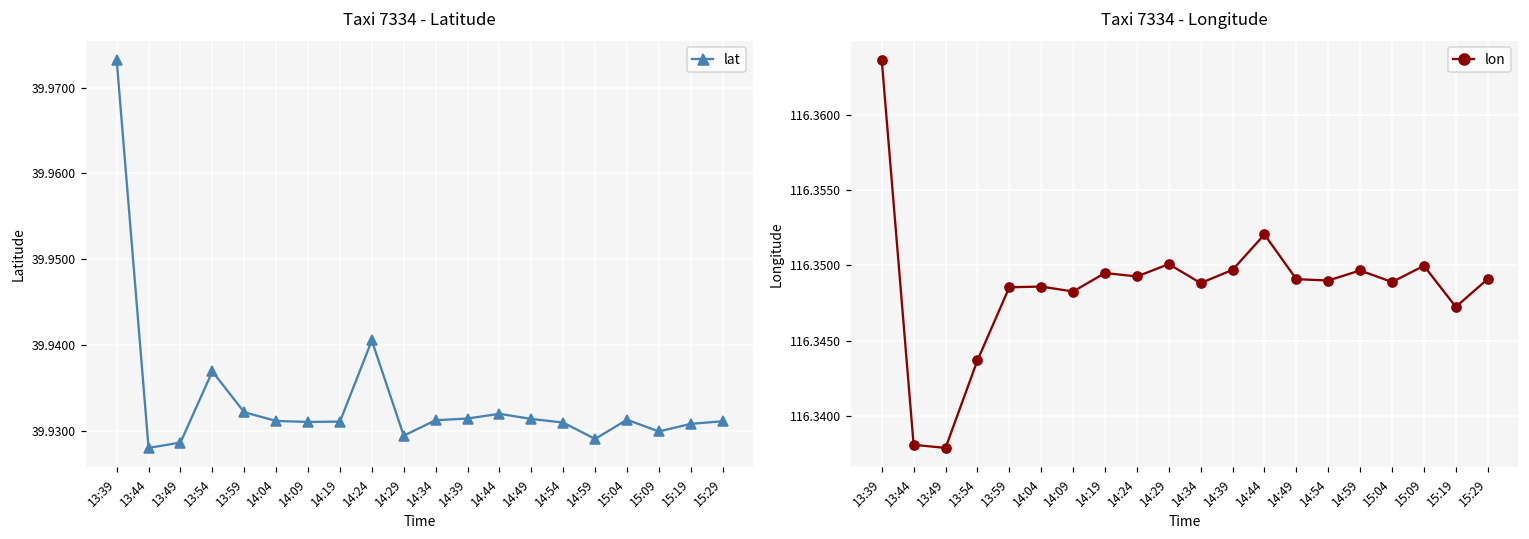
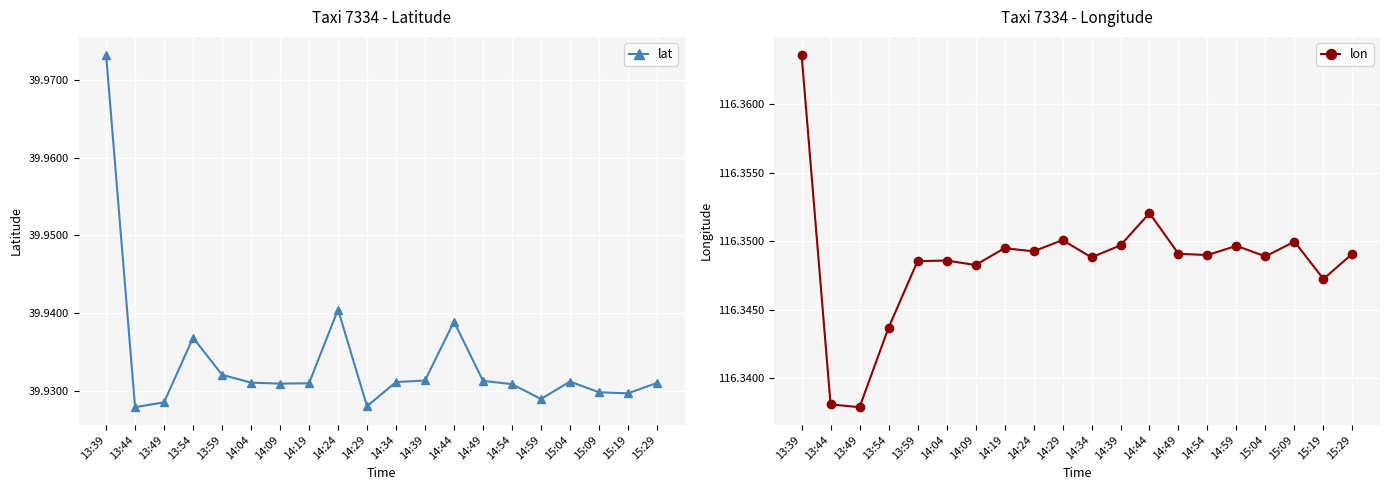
Taxi 7334 - Latitude, 14:29: 39.929 -> 39.928
Taxi 7334 - Latitude, 14:44: 39.932 -> 39.939
Taxi 7334 - Latitude, 15:19: 39.931 -> 39.930
